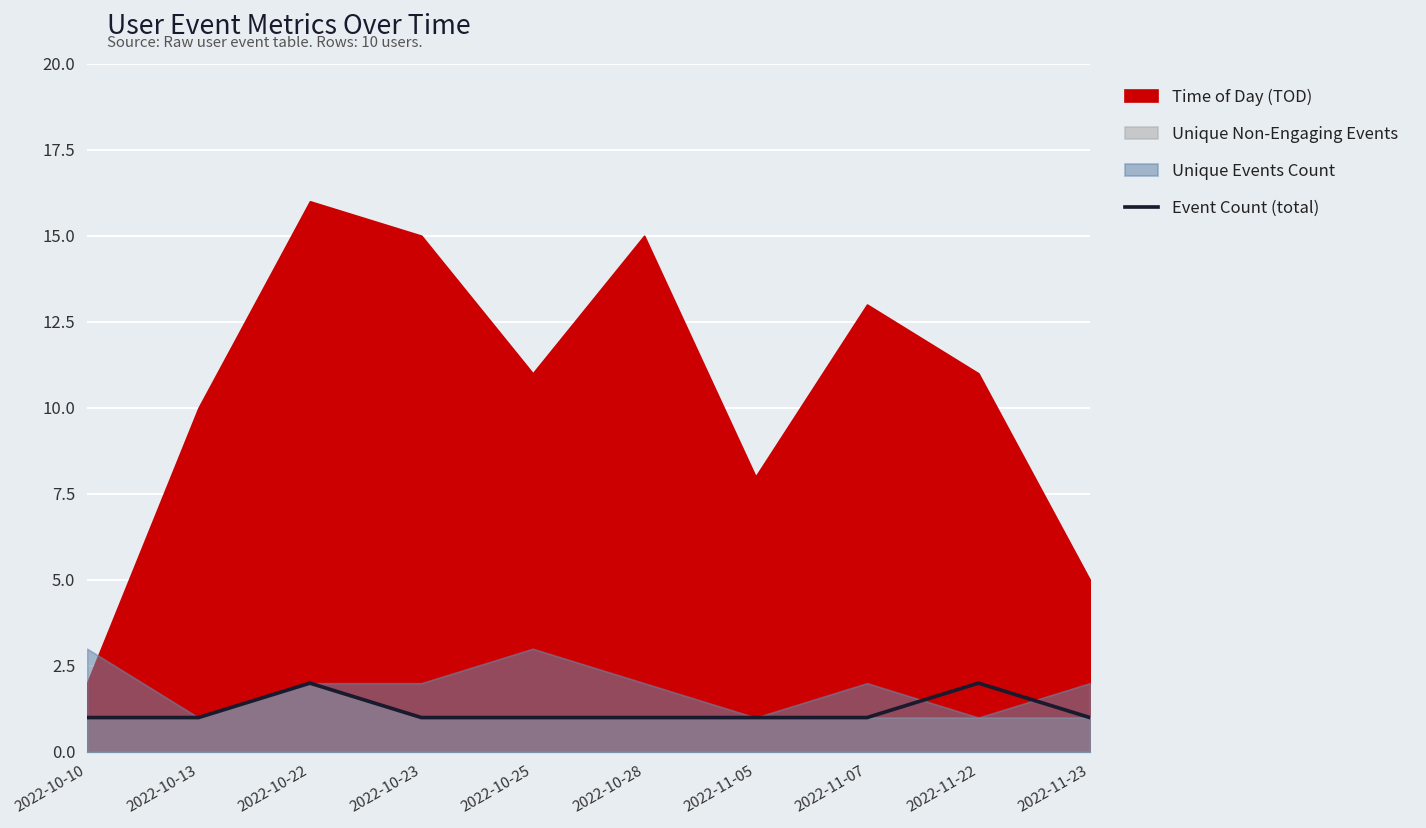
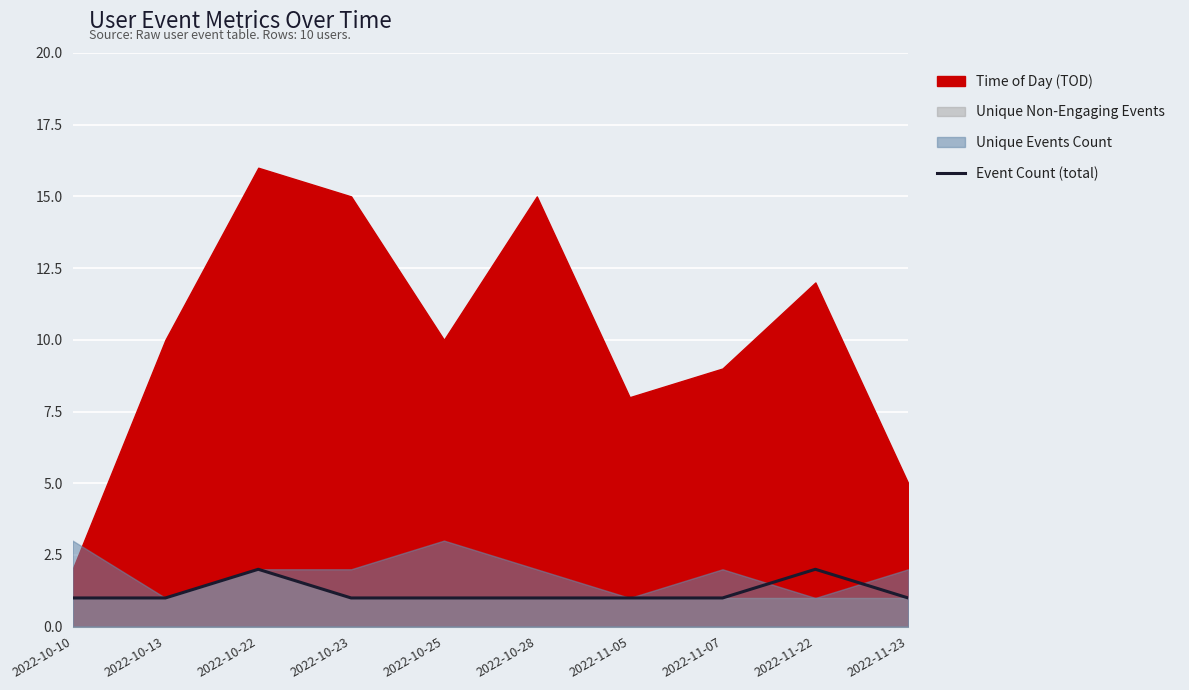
Time of Day (TOD), 2022-10-25: 11 -> 10
Time of Day (TOD), 2022-11-07: 13 -> 9
Time of Day (TOD), 2022-11-22: 11 -> 12
